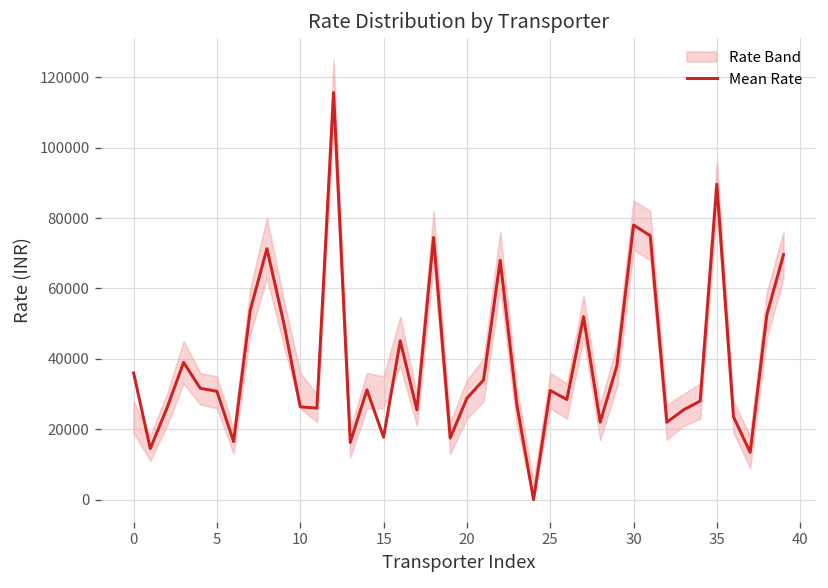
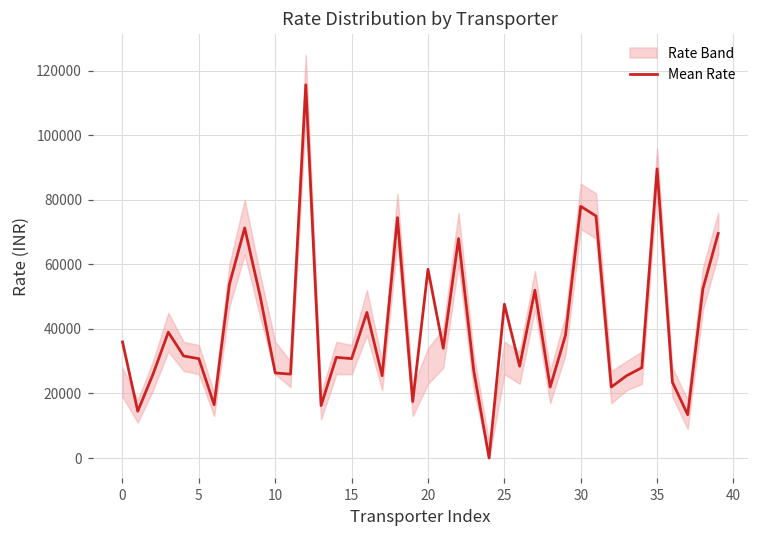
Mean Rate, 15: 18000 -> 31000
Mean Rate, 20: 29000 -> 58000
Mean Rate, 25: 31000 -> 48000
